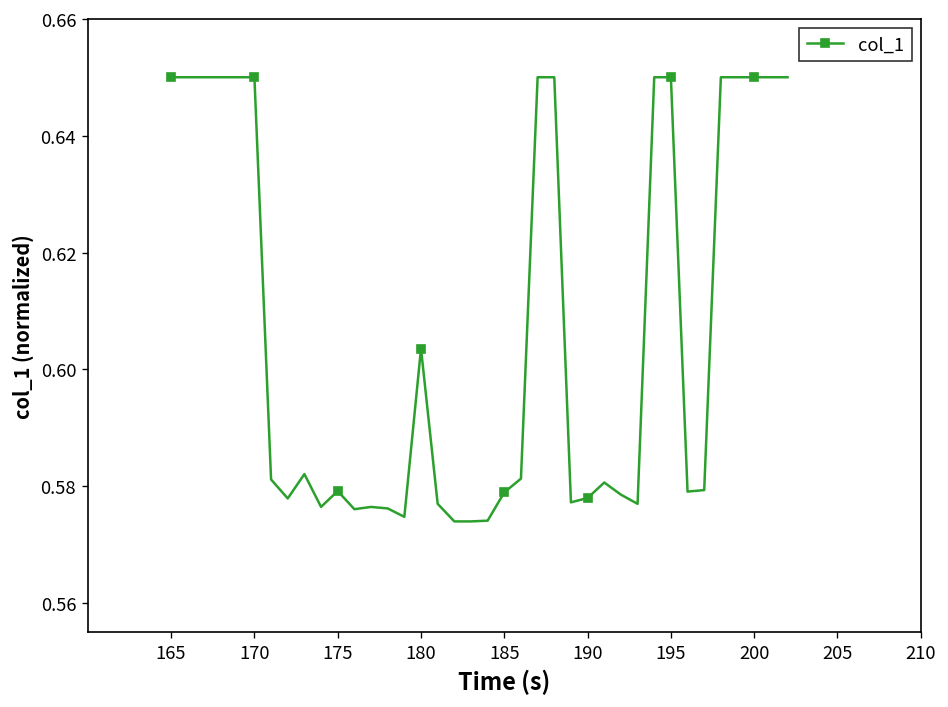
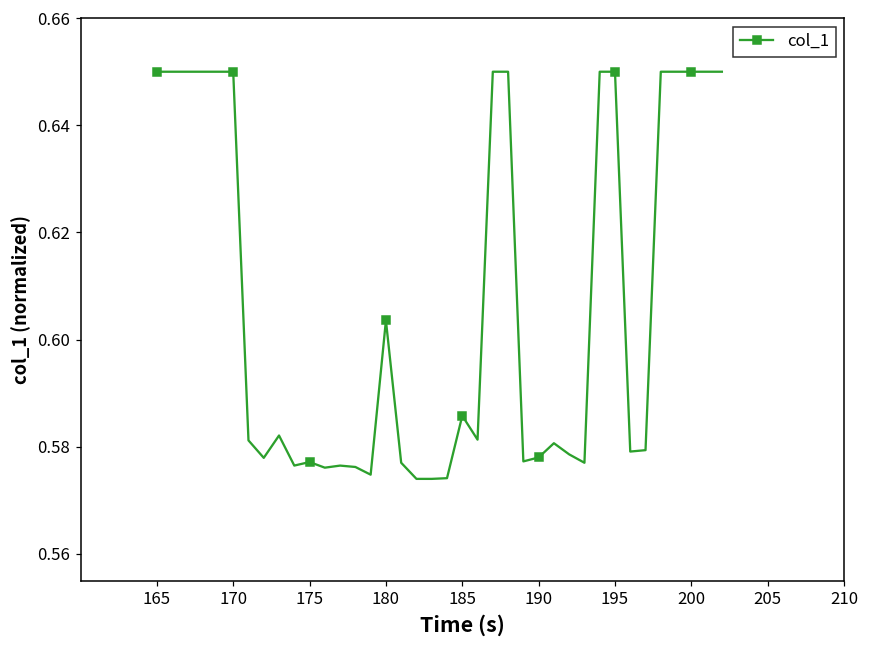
175: 0.579 -> 0.577
185: 0.579 -> 0.586
